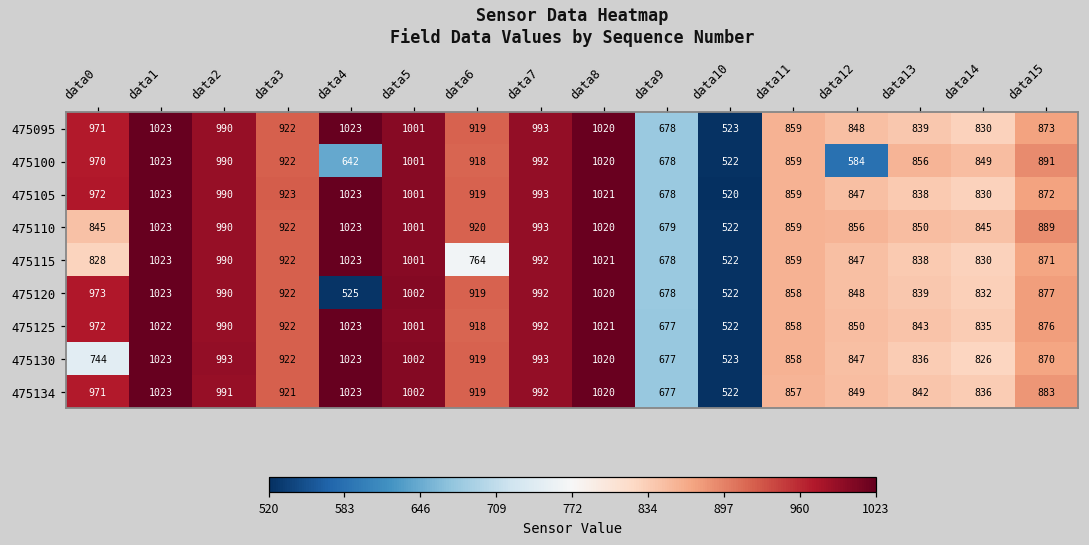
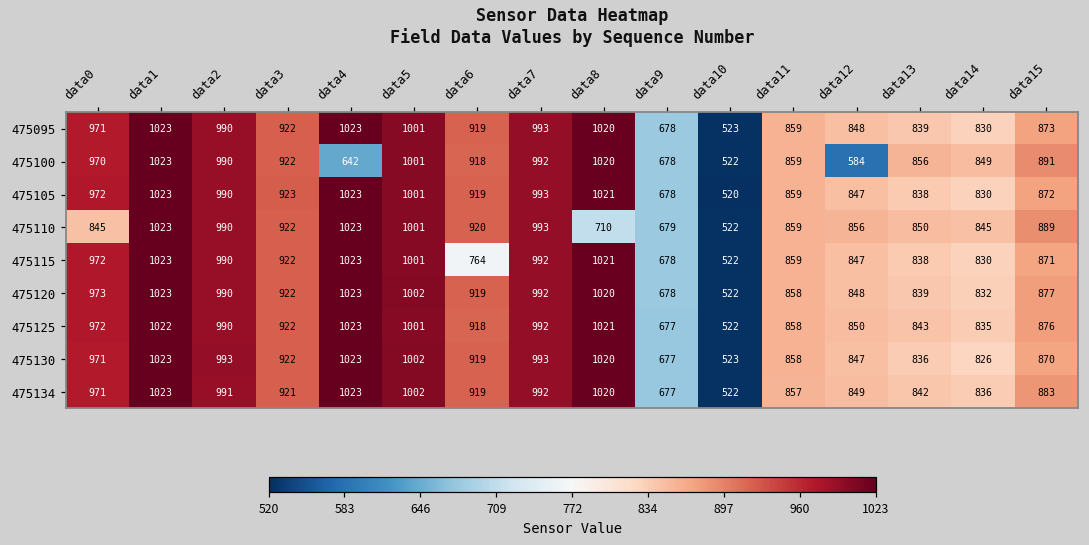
475110, data8: 1020 -> 710
475115, data0: 828 -> 972
475120, data4: 525 -> 1023
475130, data0: 744 -> 971
